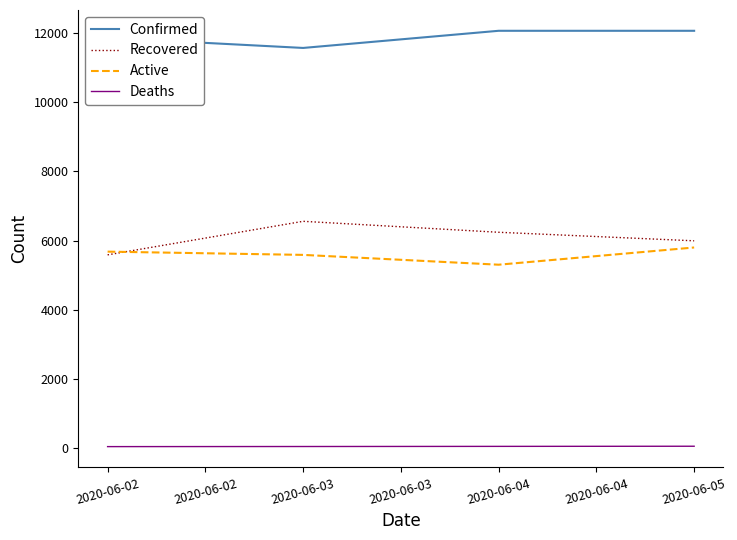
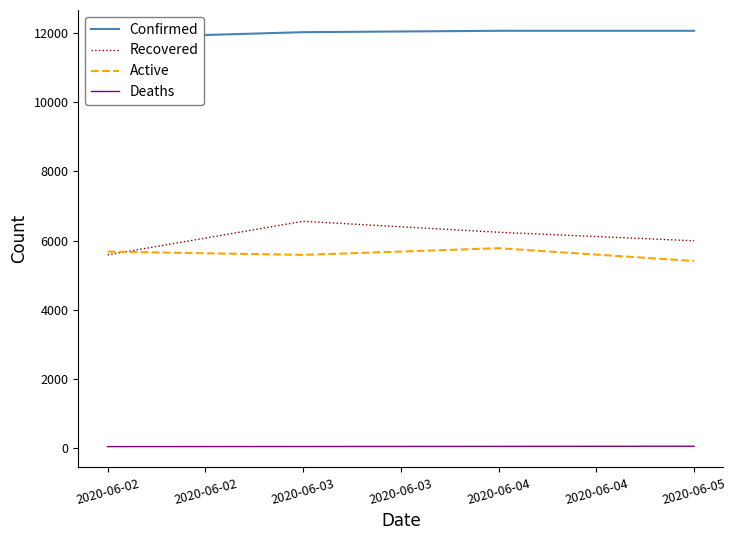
Confirmed, 2020-06-03: 11600 -> 12000
Active, 2020-06-04: 5300 -> 5800
Active, 2020-06-05: 5800 -> 5400
